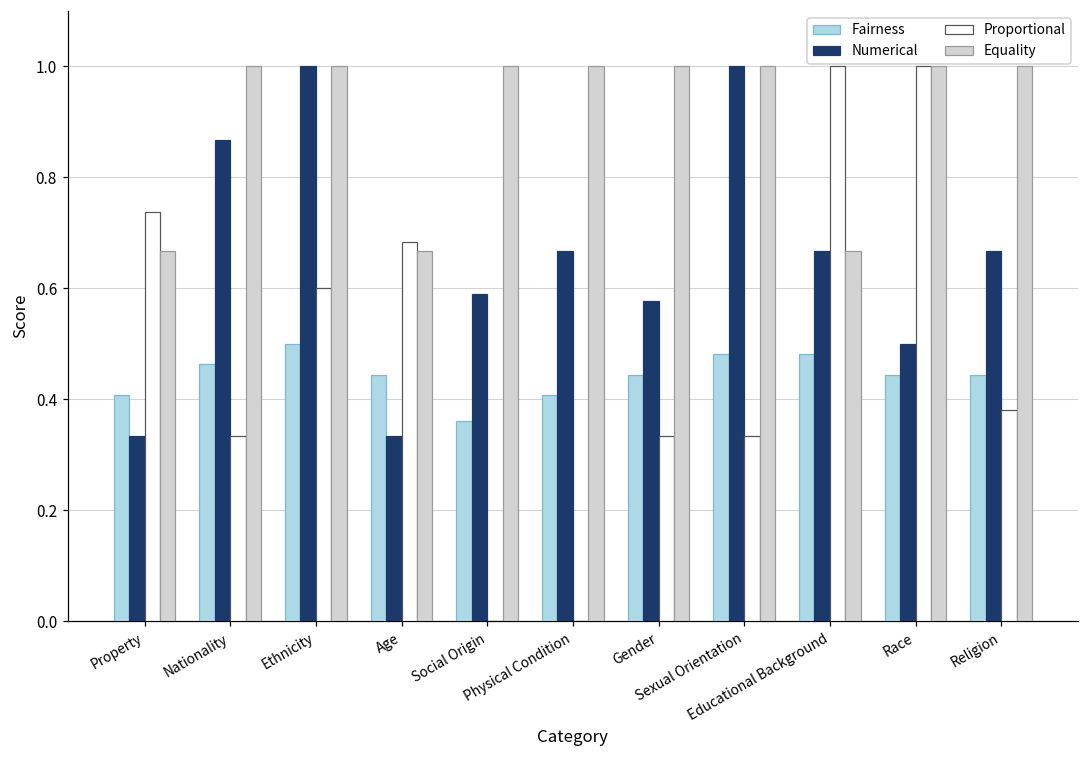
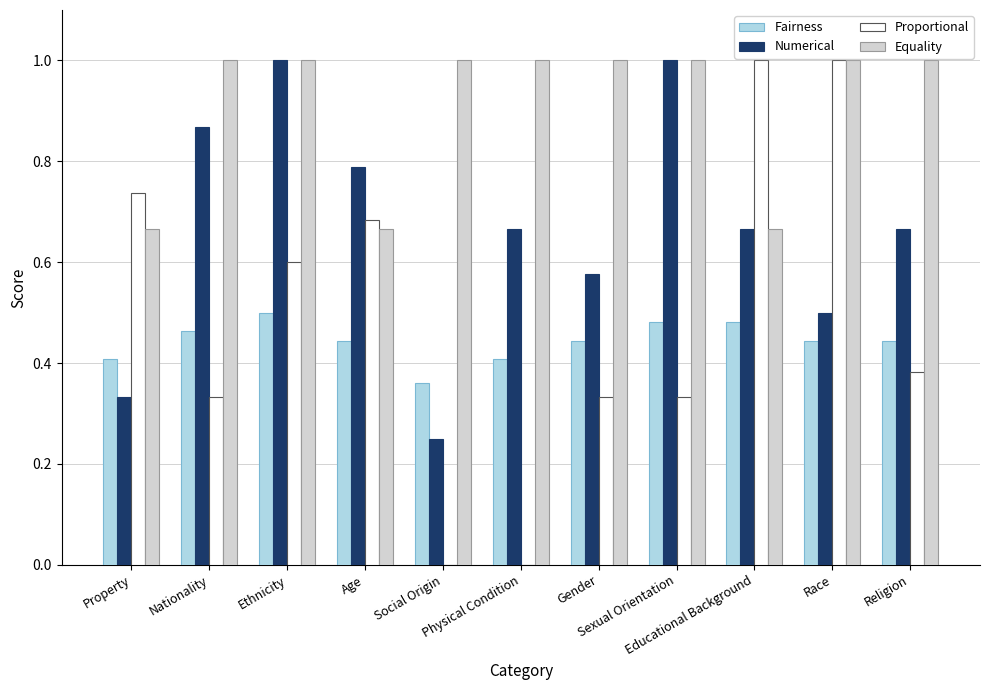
Numerical, Age: 0.33 -> 0.79
Numerical, Social Origin: 0.59 -> 0.25
